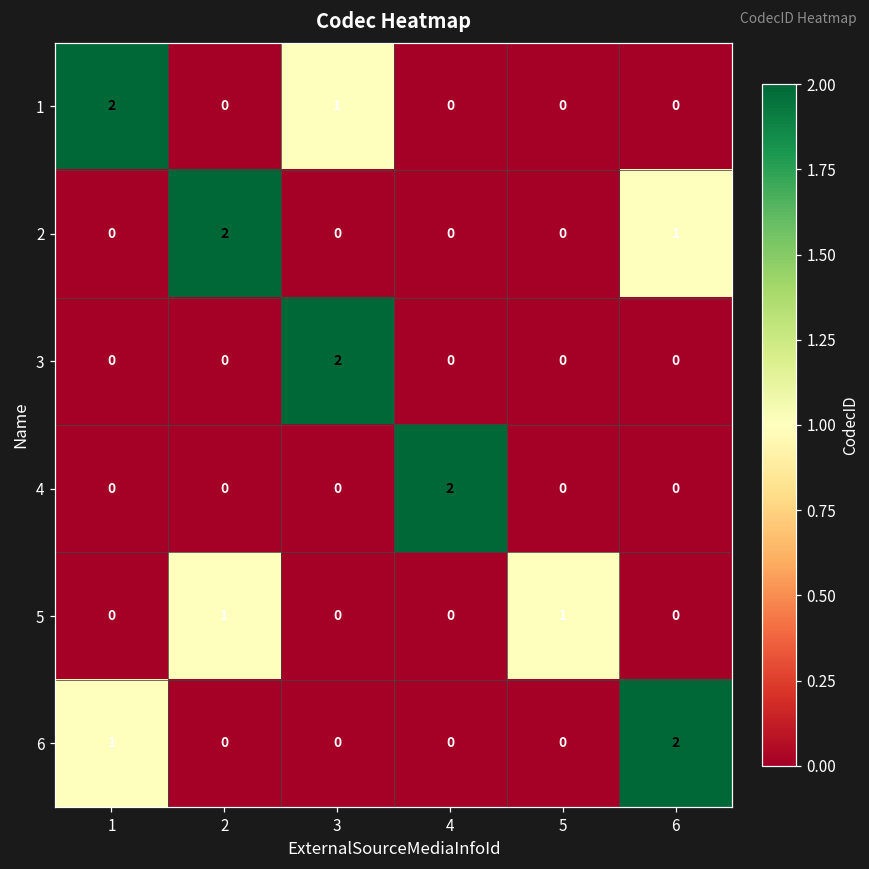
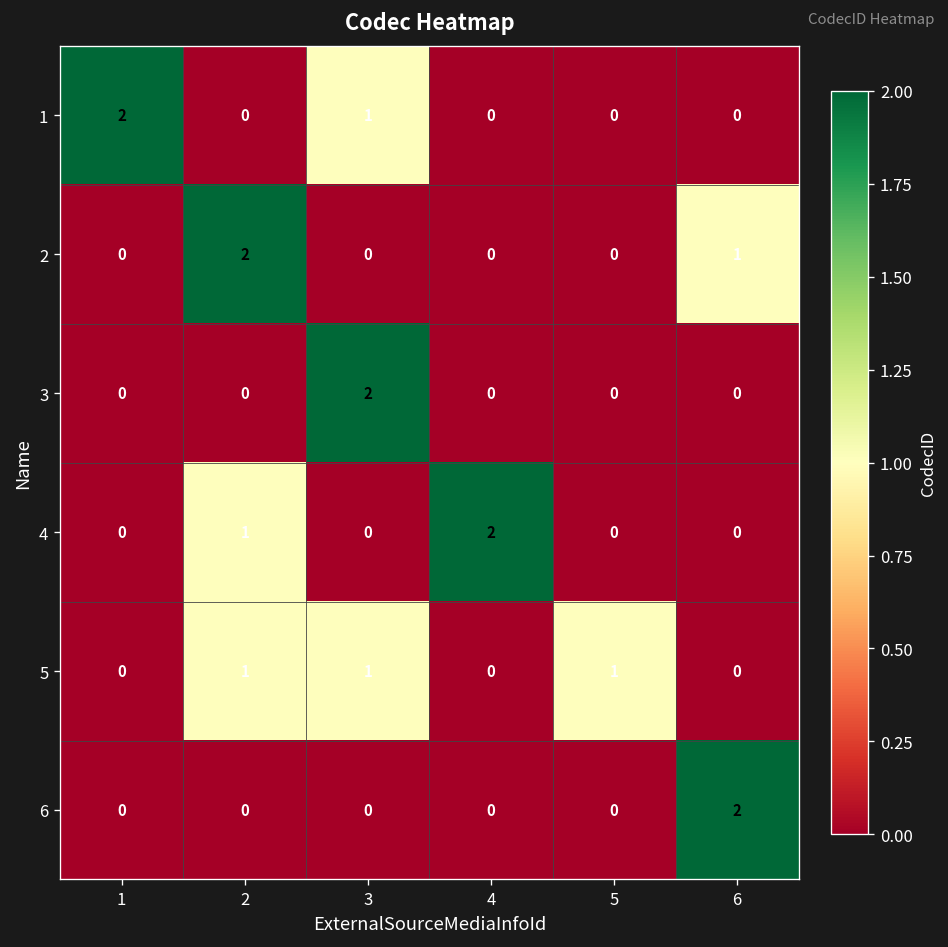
4, 2: 0 -> 1
5, 3: 0 -> 1
6, 1: 1 -> 0
